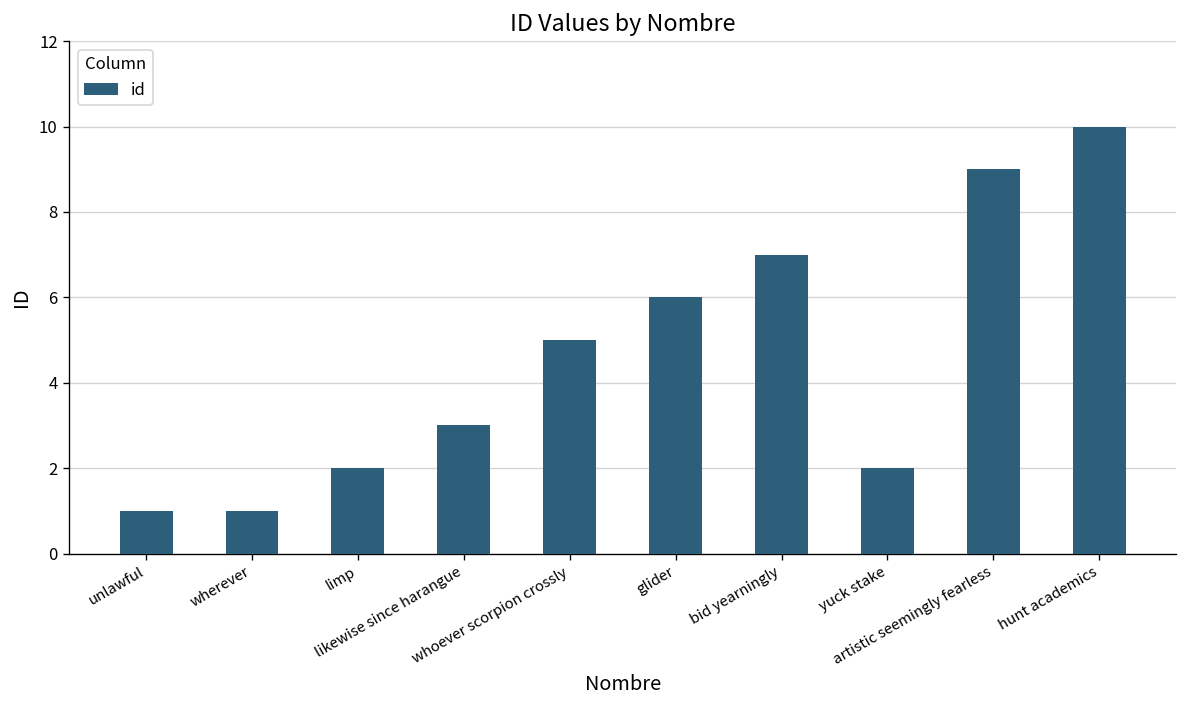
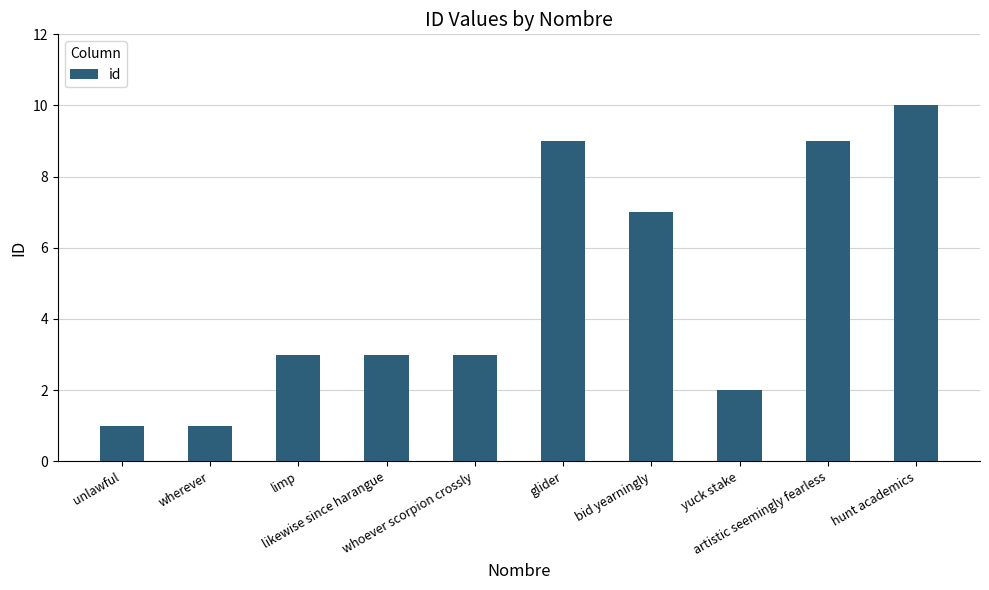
limp: 2 -> 3
whoever scorpion crossly: 5 -> 3
glider: 6 -> 9
